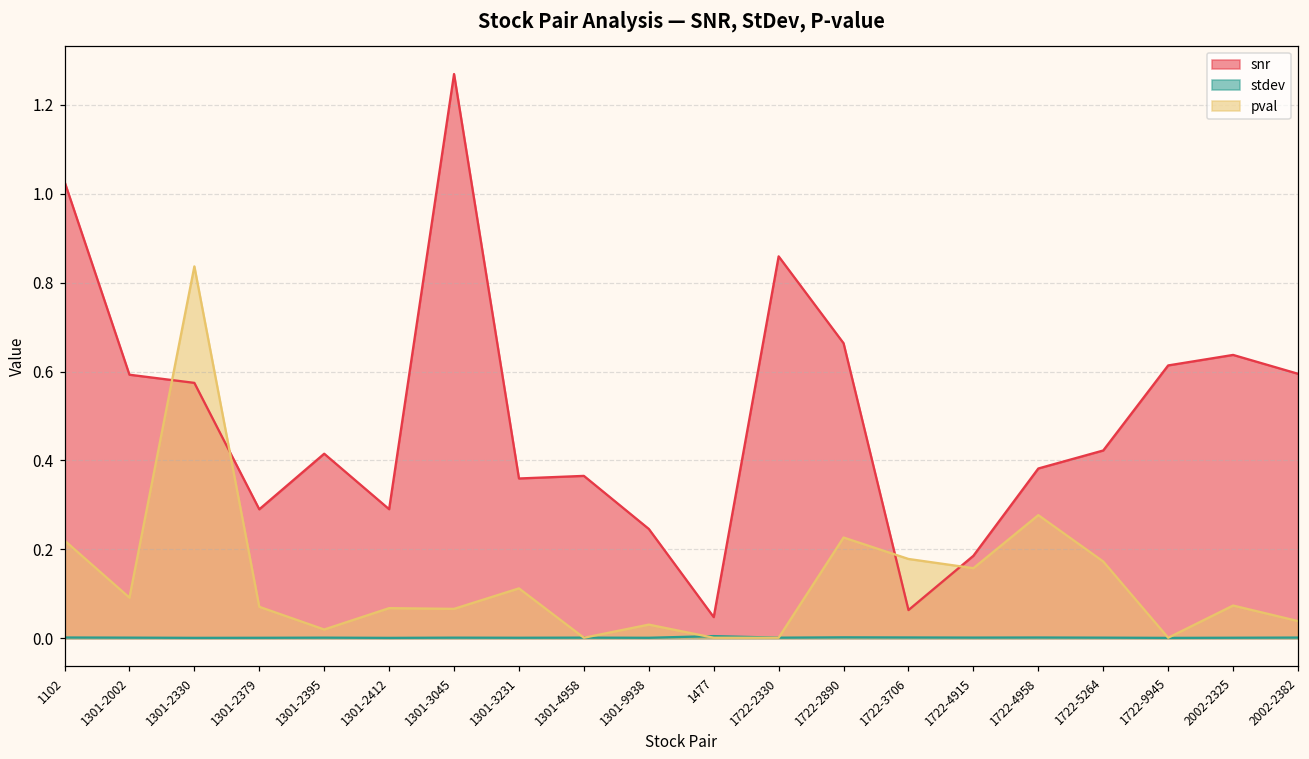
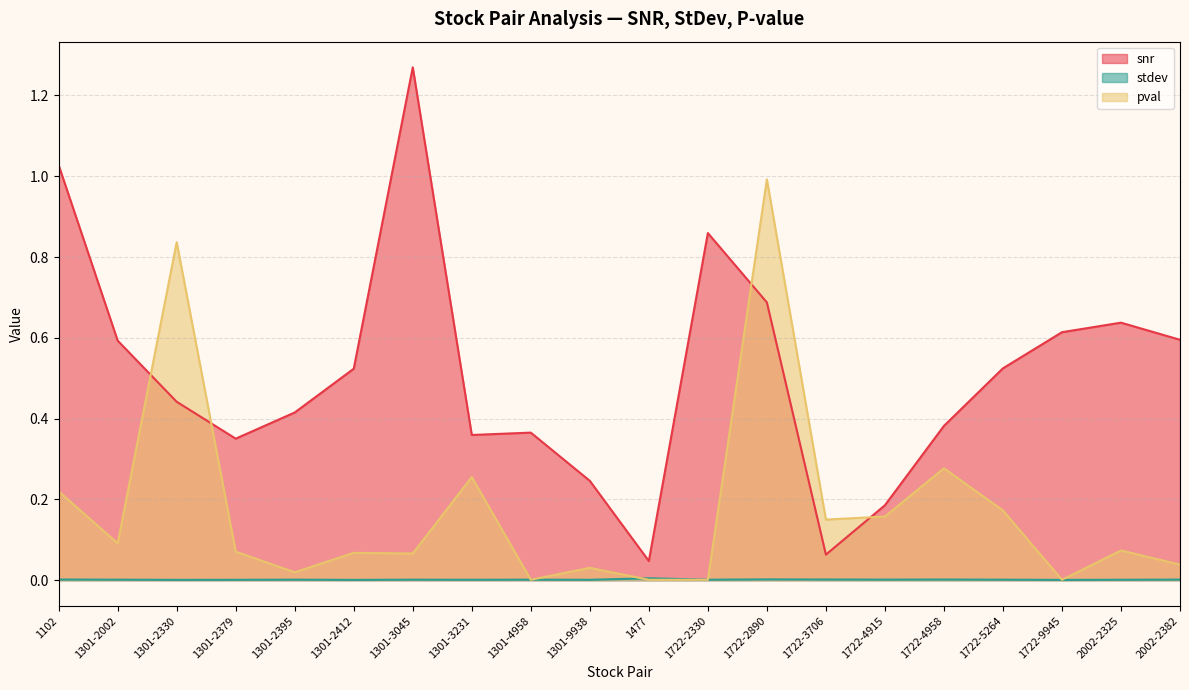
snr, 1301-2330: 0.57 -> 0.44
snr, 1301-2379: 0.29 -> 0.35
snr, 1301-2412: 0.29 -> 0.52
pval, 1301-3231: 0.11 -> 0.26
snr, 1722-2890: 0.66 -> 0.69
pval, 1722-2890: 0.23 -> 0.99
pval, 1722-3706: 0.18 -> 0.15
snr, 1722-5264: 0.42 -> 0.52
